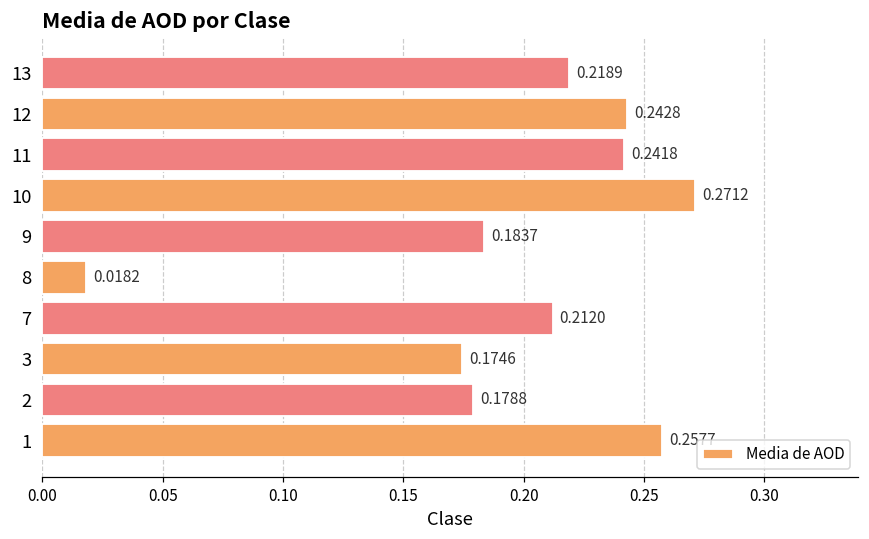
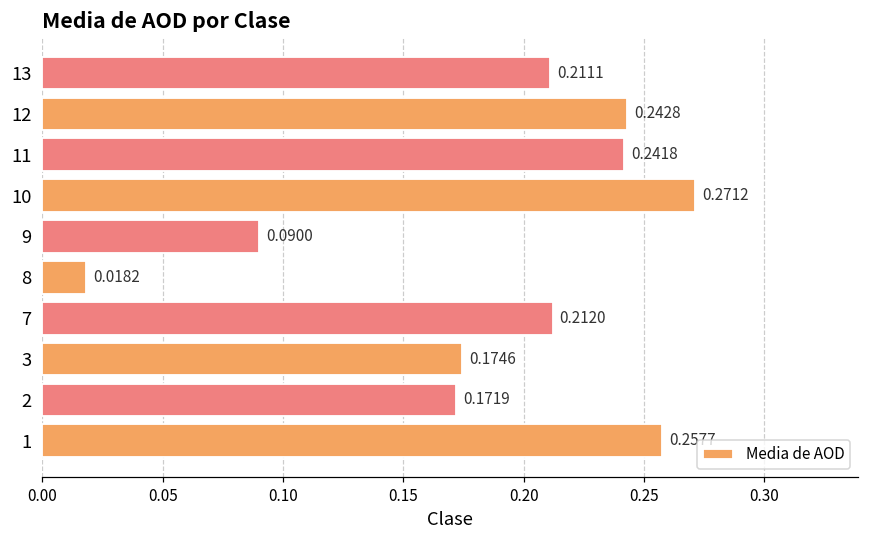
13: 0.2189 -> 0.2111
9: 0.1837 -> 0.0900
2: 0.1788 -> 0.1719
